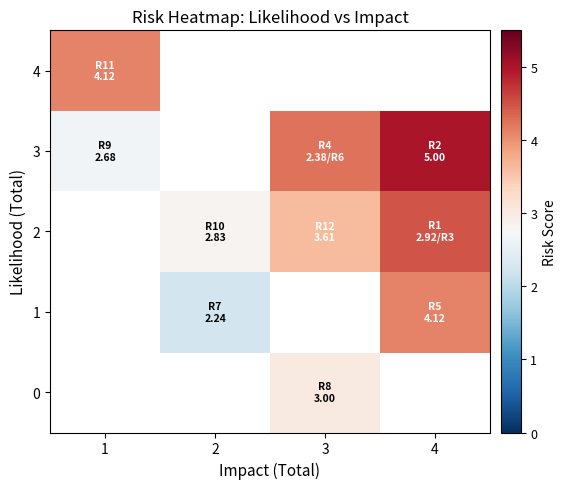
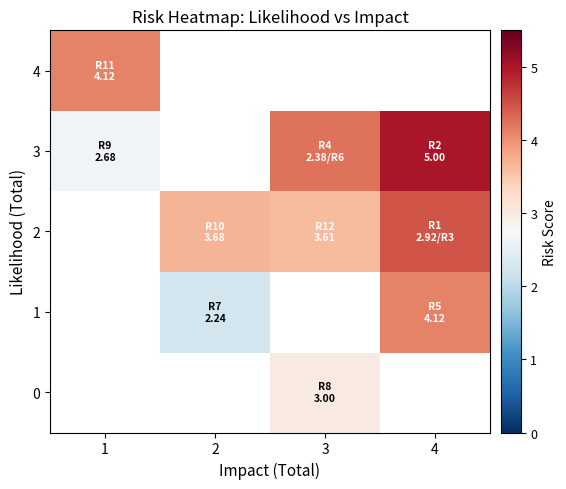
2, 2: 2.83 -> 3.68
